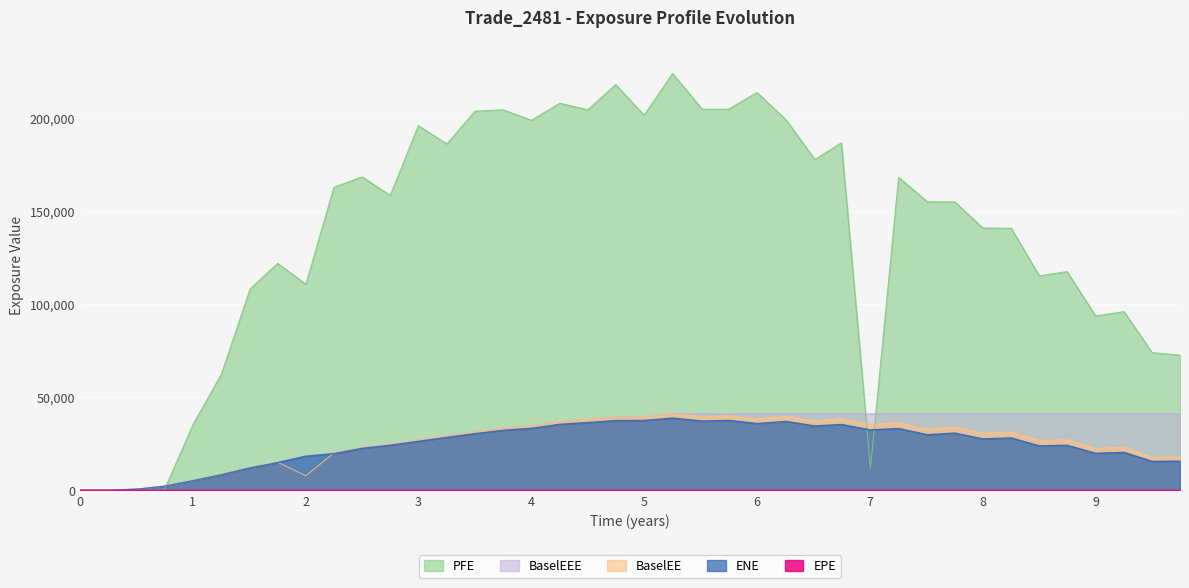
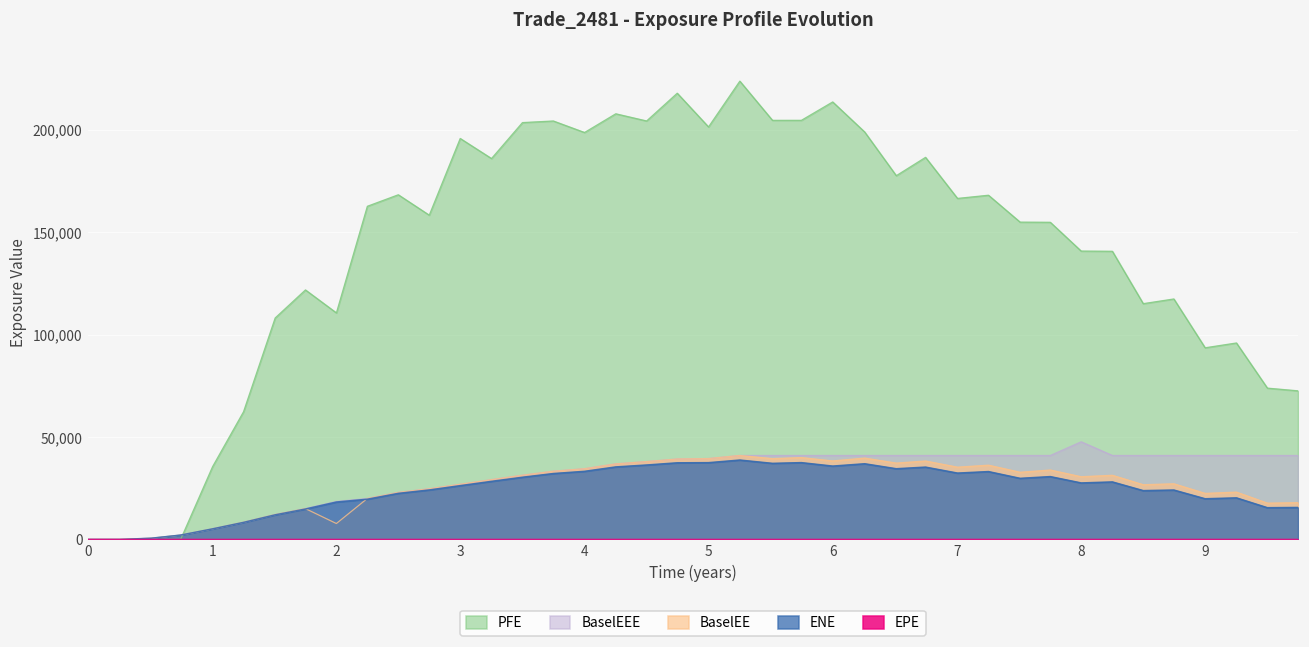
PFE, 7: 12,000 -> 167,000
BaselEEE, 8: 41,000 -> 48,000
